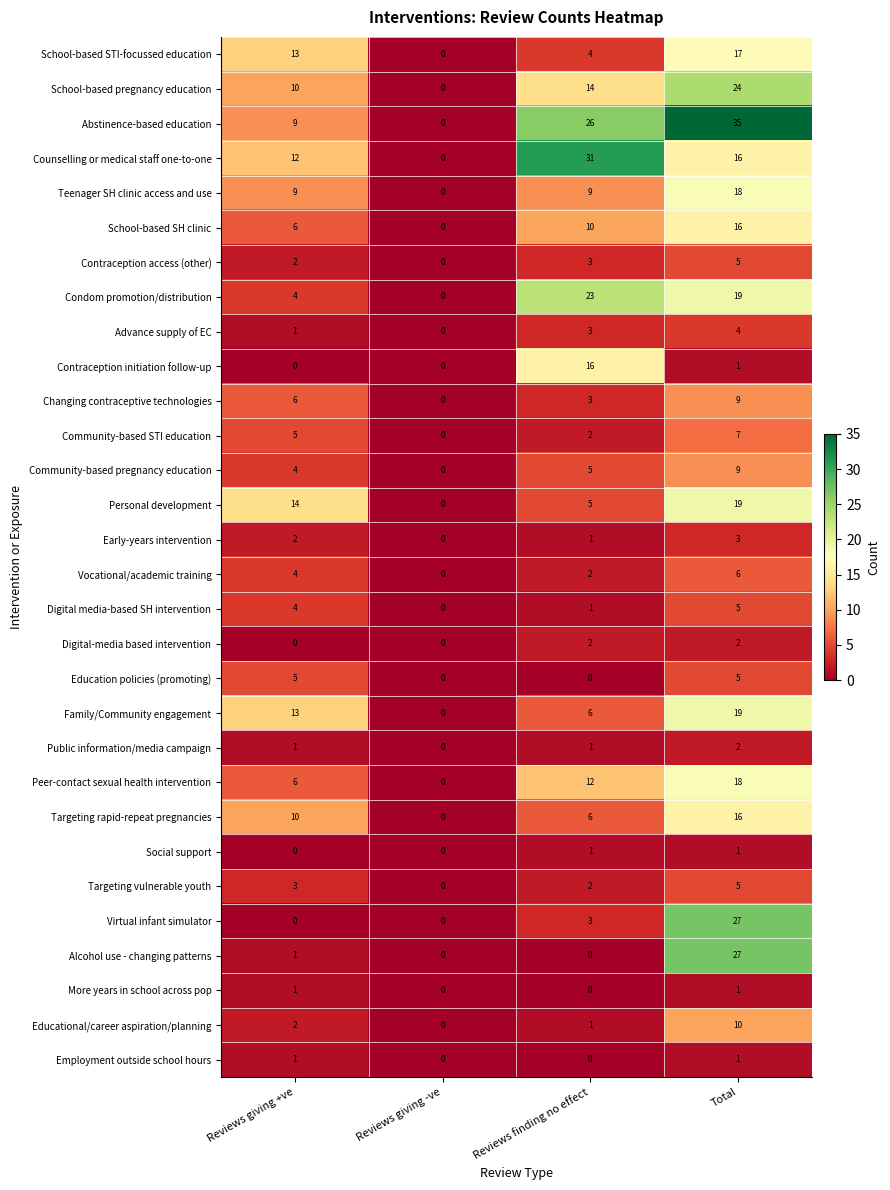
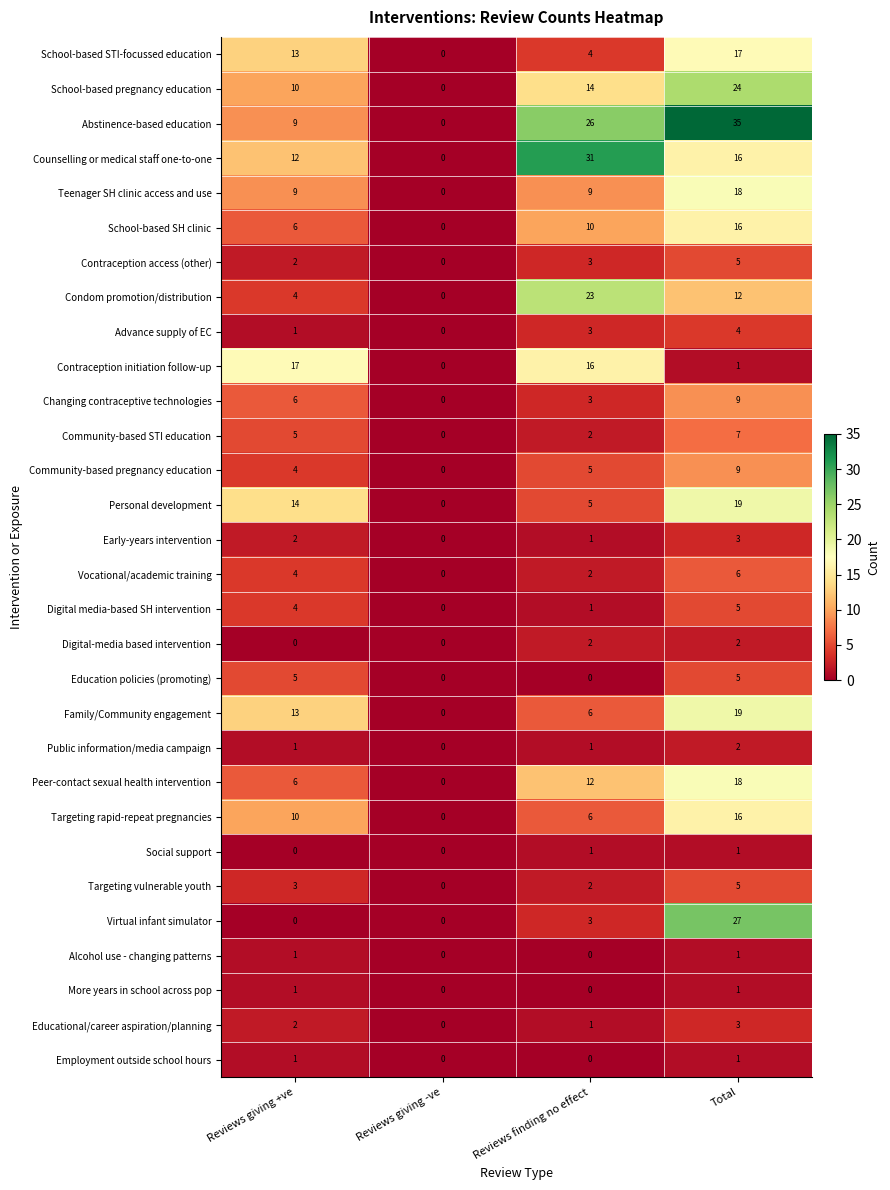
Condom promotion/distribution, Total: 19 -> 12
Contraception initiation follow-up, Reviews giving +ve: 0 -> 17
Alcohol use - changing patterns, Total: 27 -> 1
Educational/career aspiration/planning, Total: 10 -> 3
